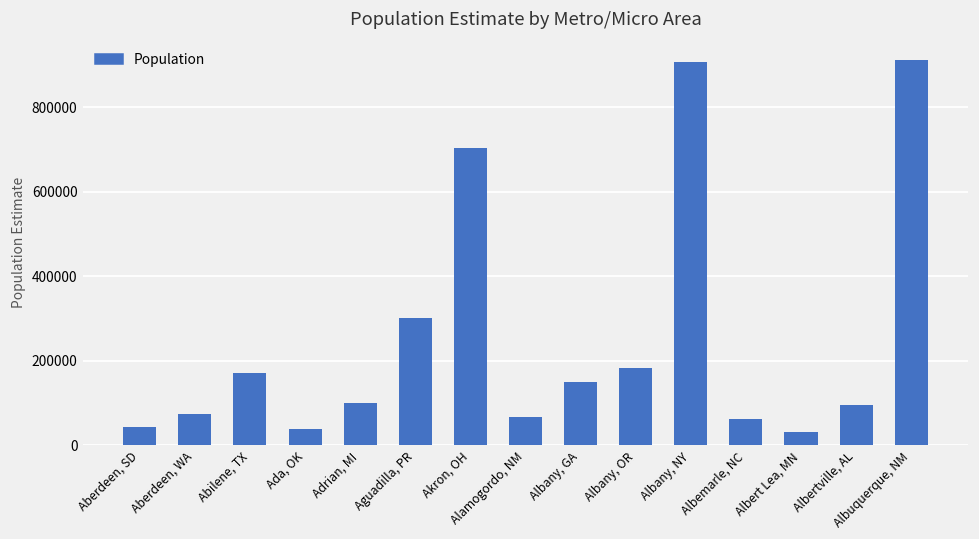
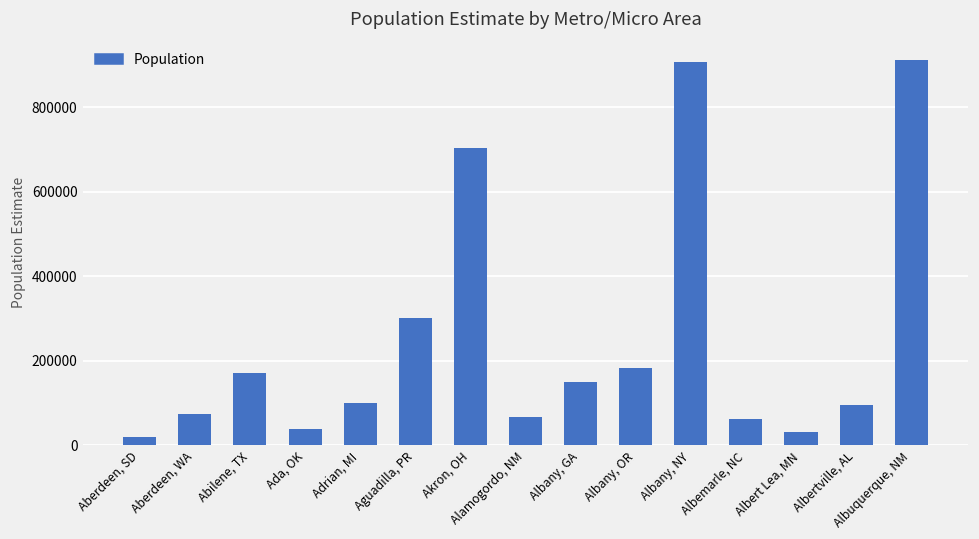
Aberdeen, SD: 40000 -> 20000
